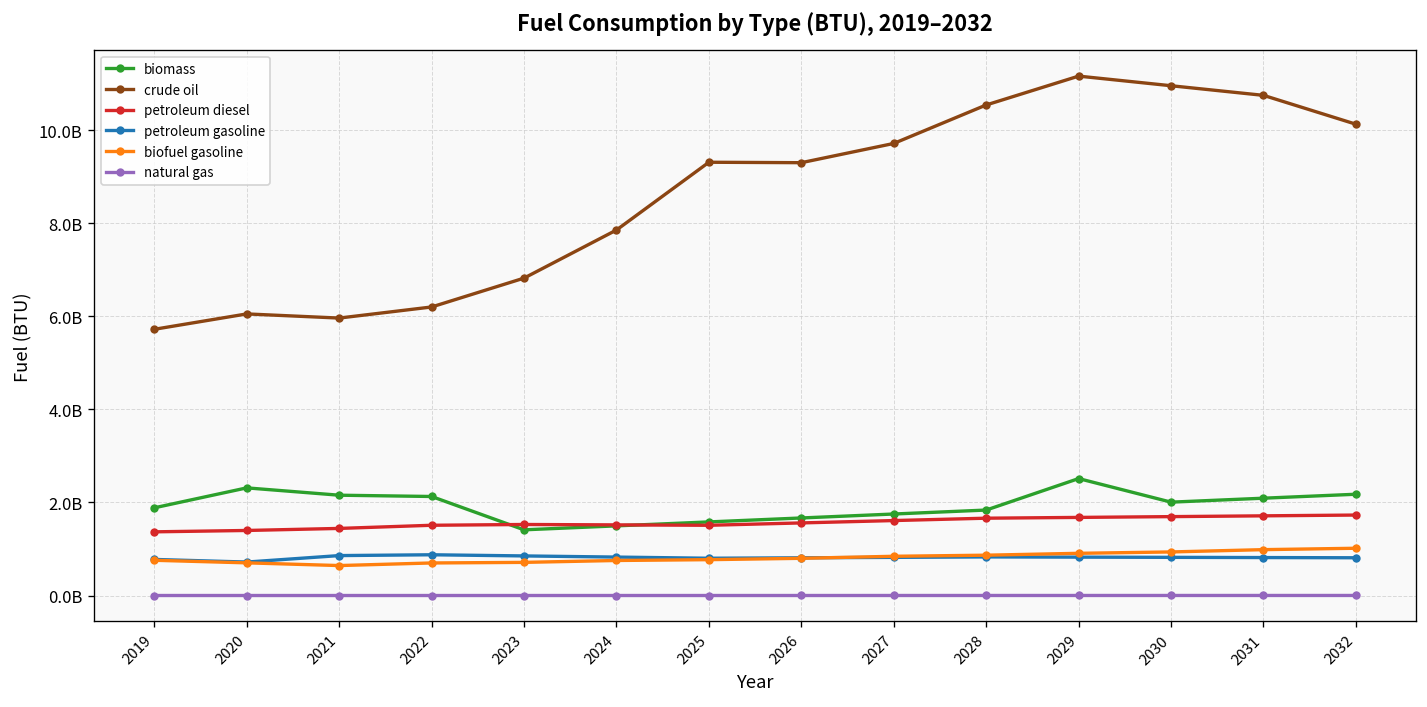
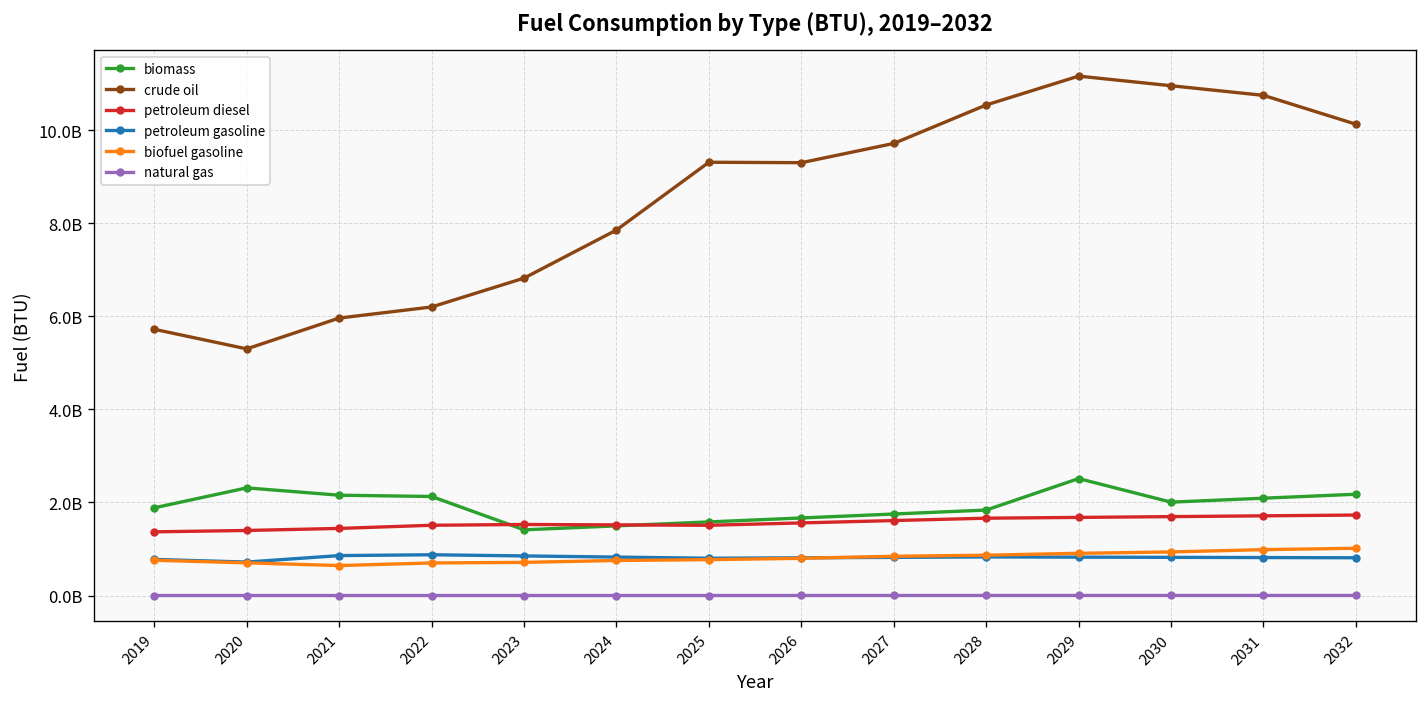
crude oil, 2020: 6100000000 -> 5300000000
